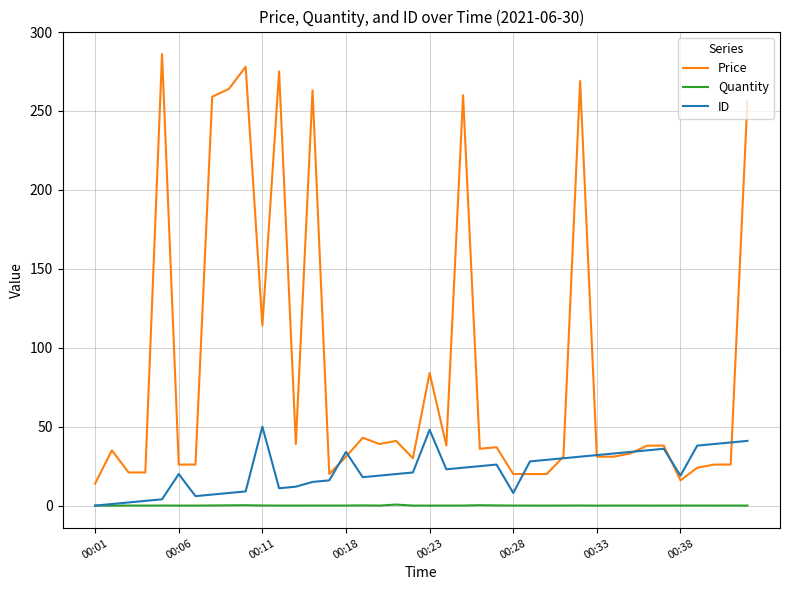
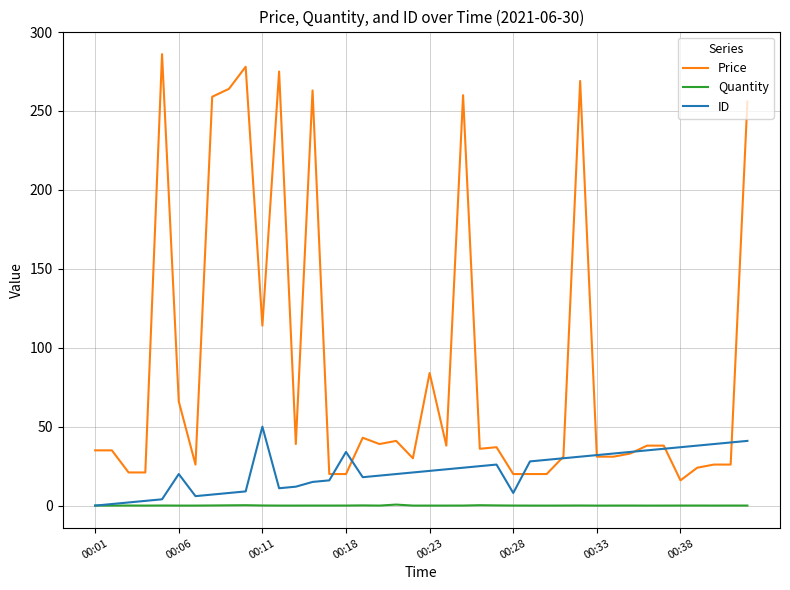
Price, 00:01: 14 -> 35
Price, 00:06: 26 -> 66
Price, 00:18: 31 -> 20
ID, 00:23: 48 -> 22
ID, 00:38: 19 -> 37
